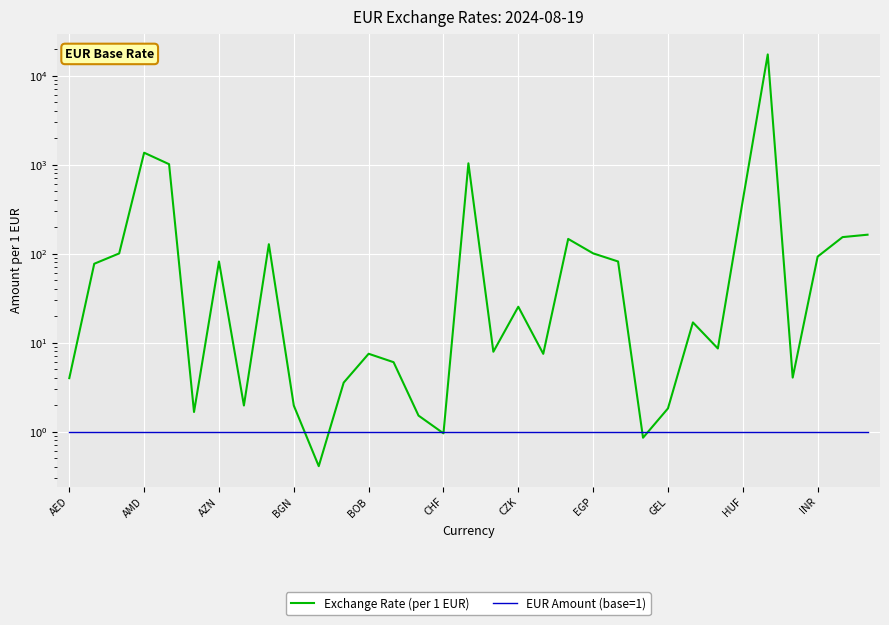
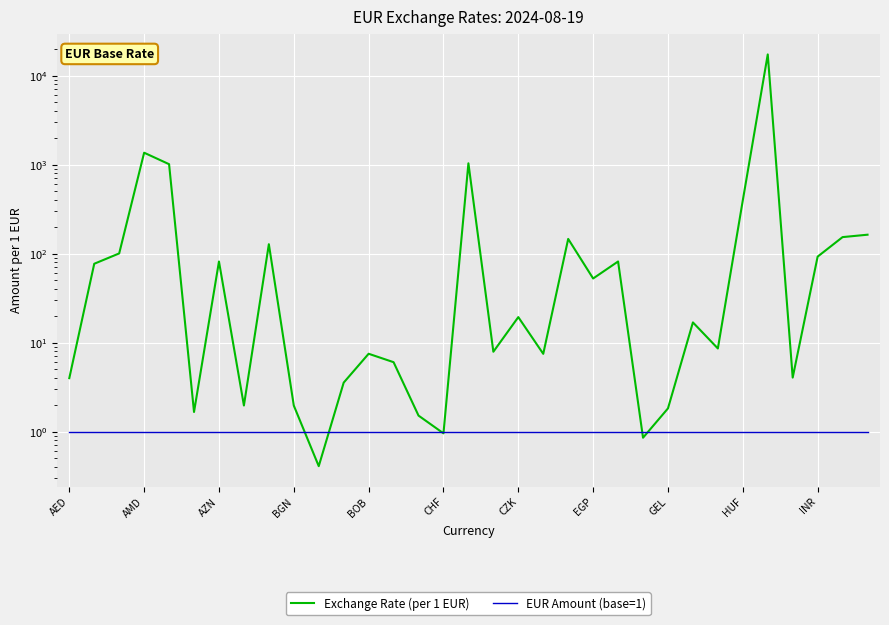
Exchange Rate (per 1 EUR), CZK: 25 -> 19
Exchange Rate (per 1 EUR), EGP: 100 -> 50
